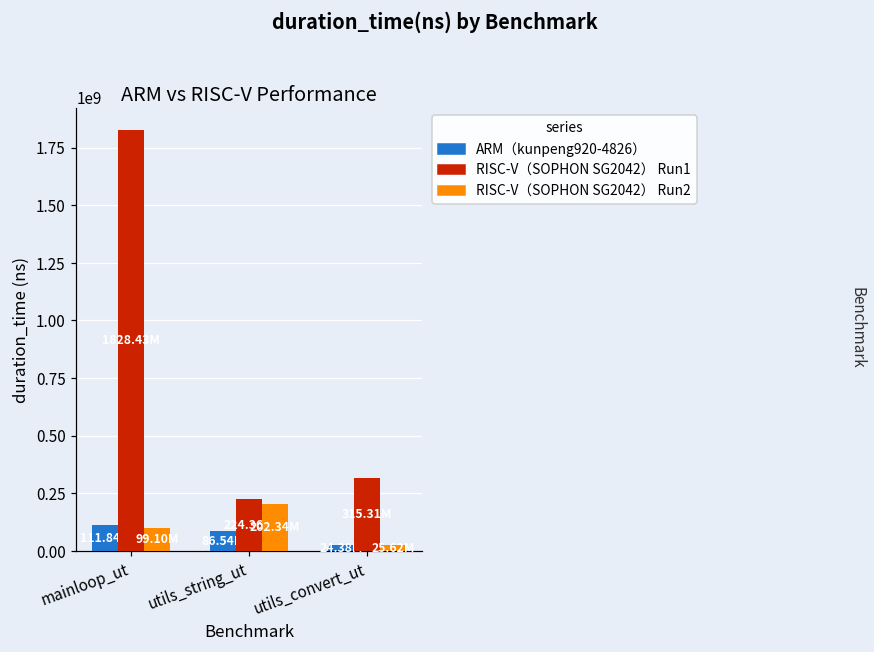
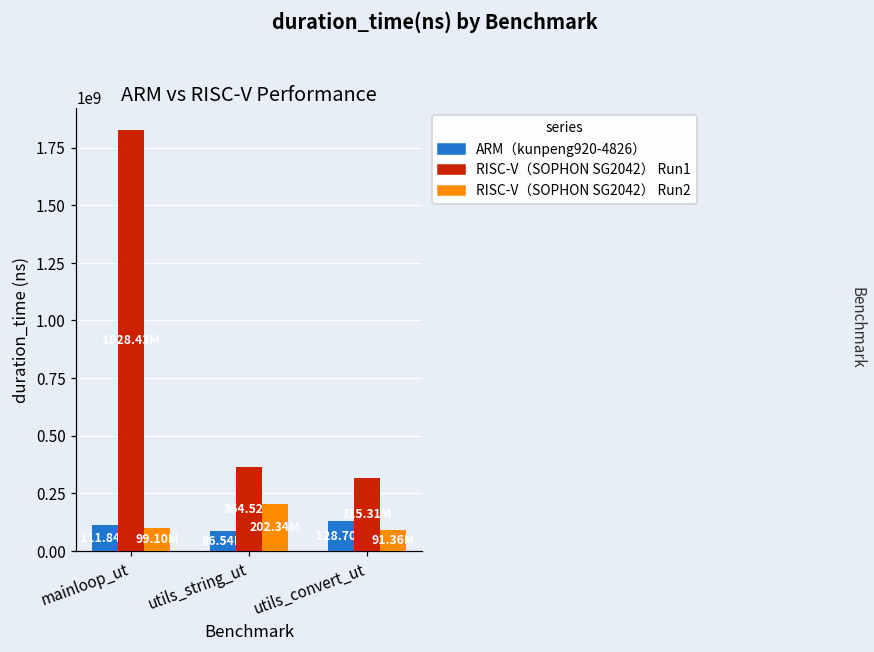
RISC-V（SOPHON SG2042） Run1, utils_string_ut: 224.36M -> 364.52M
ARM（kunpeng920-4826）, utils_convert_ut: 20000000 -> 130000000
RISC-V（SOPHON SG2042） Run2, utils_convert_ut: 30000000 -> 90000000
